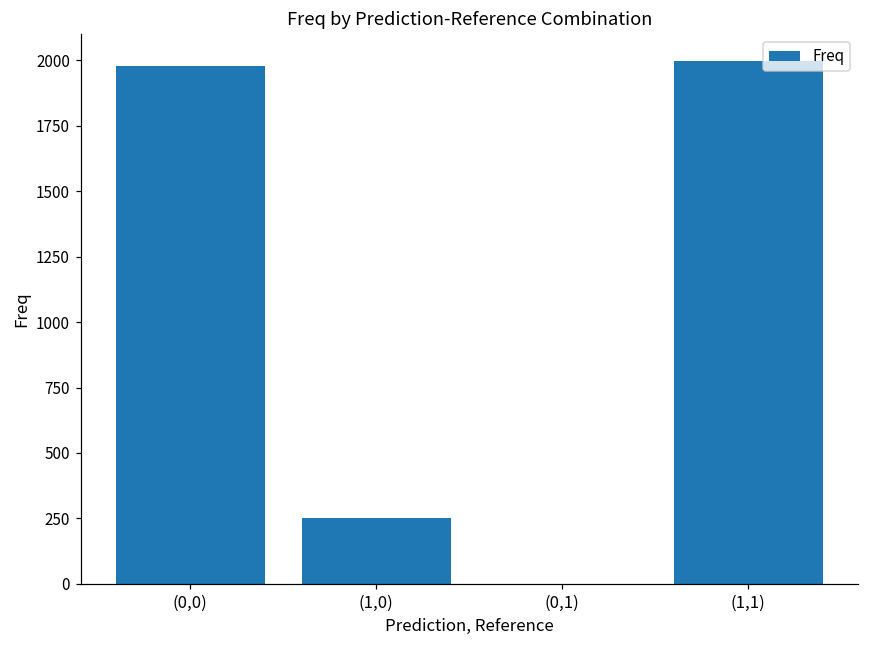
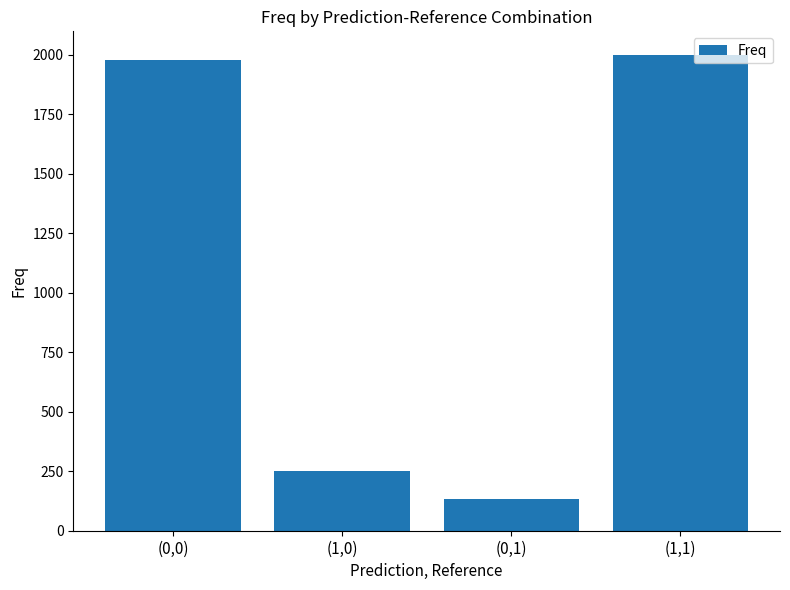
(0,1): 0 -> 140
